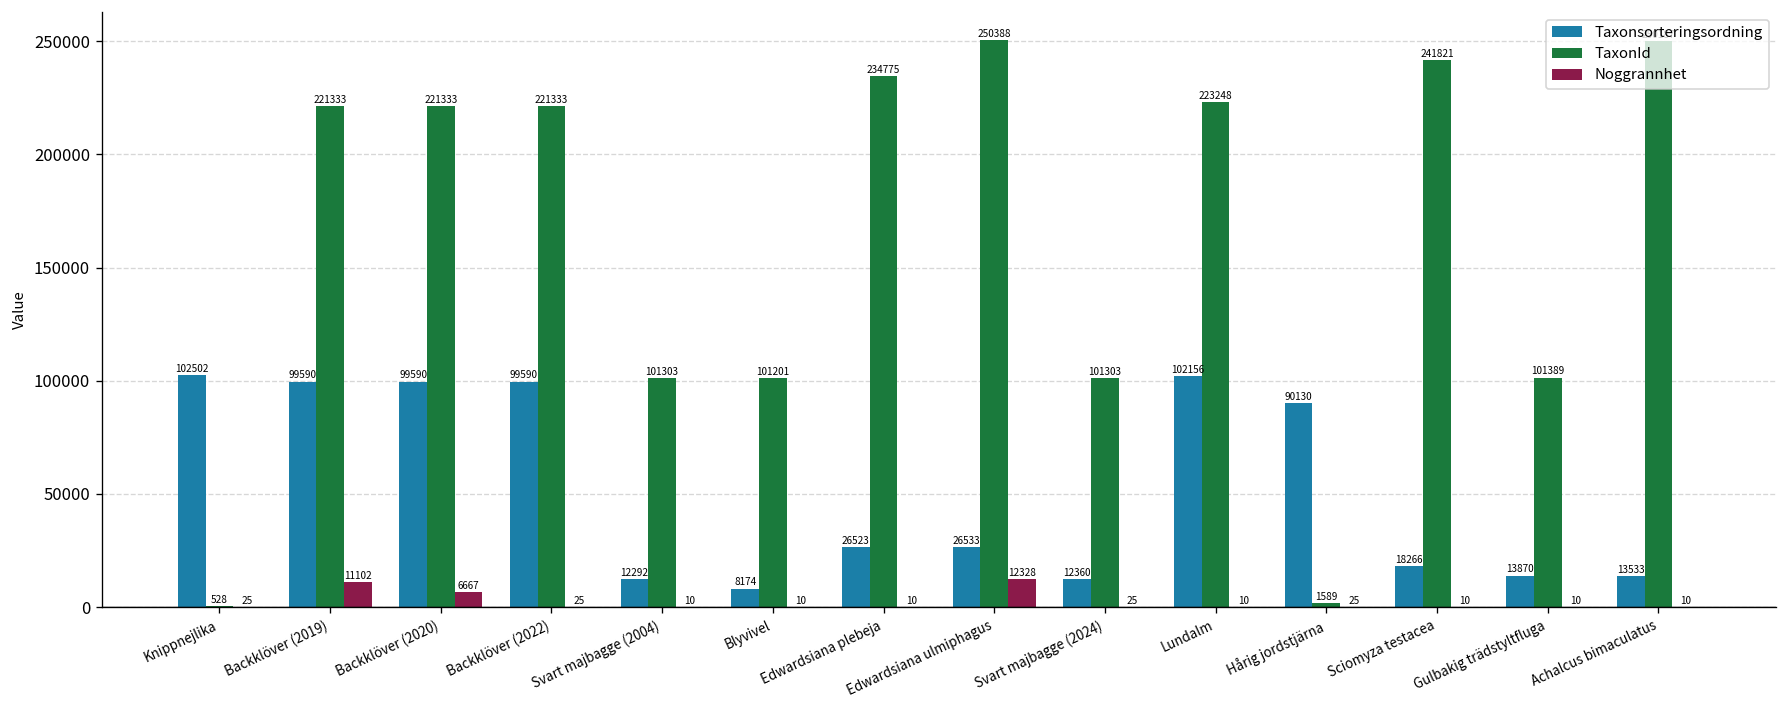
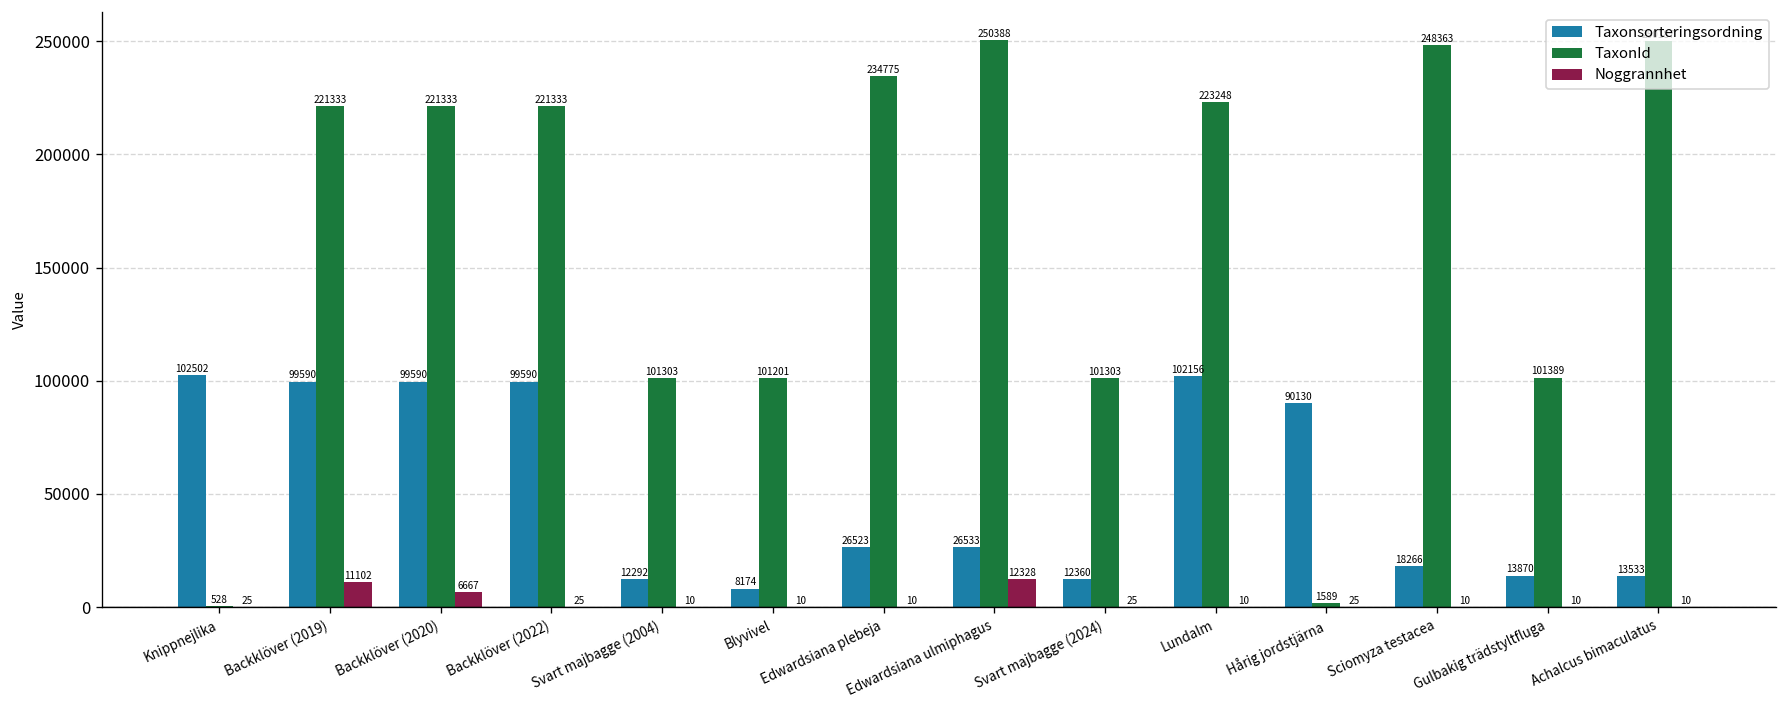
TaxonId, Sciomyza testacea: 241821 -> 248363
